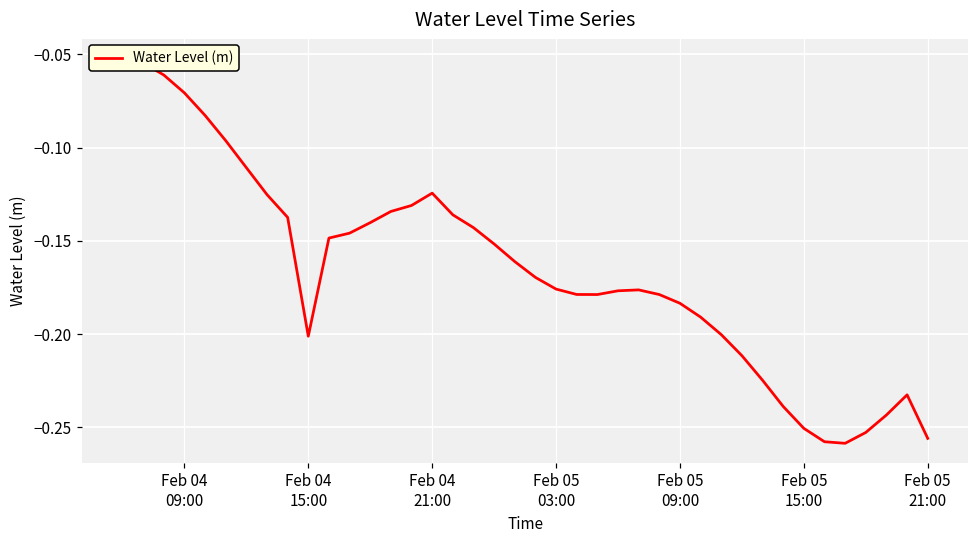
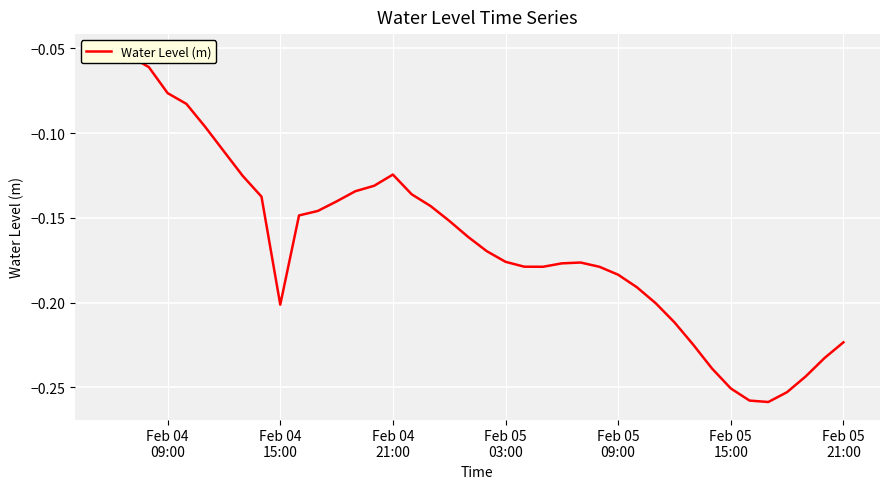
Feb 04 09:00: -0.071 -> -0.076
Feb 05 21:00: -0.256 -> -0.223
